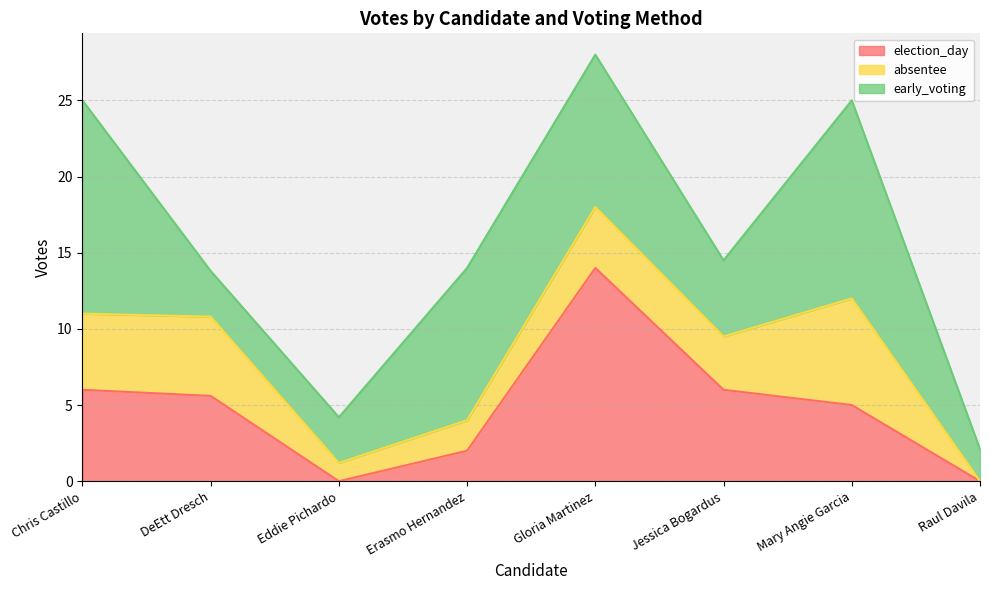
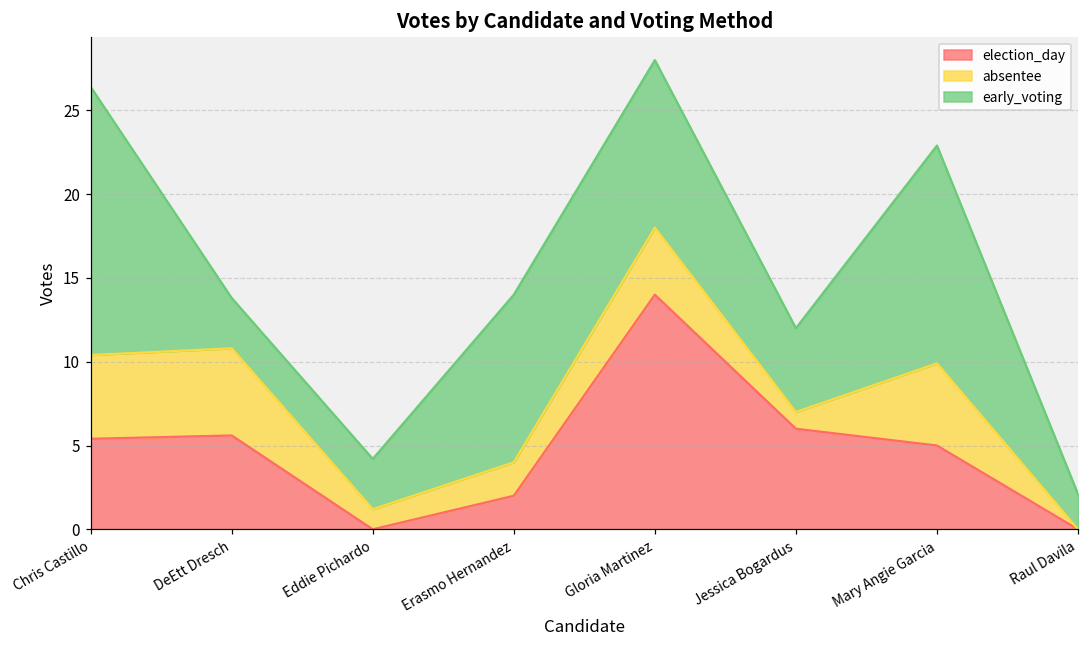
election_day, Chris Castillo: 6.0 -> 5.4
early_voting, Chris Castillo: 14 -> 16
absentee, Jessica Bogardus: 3.5 -> 1.0
absentee, Mary Angie Garcia: 7.0 -> 4.9
